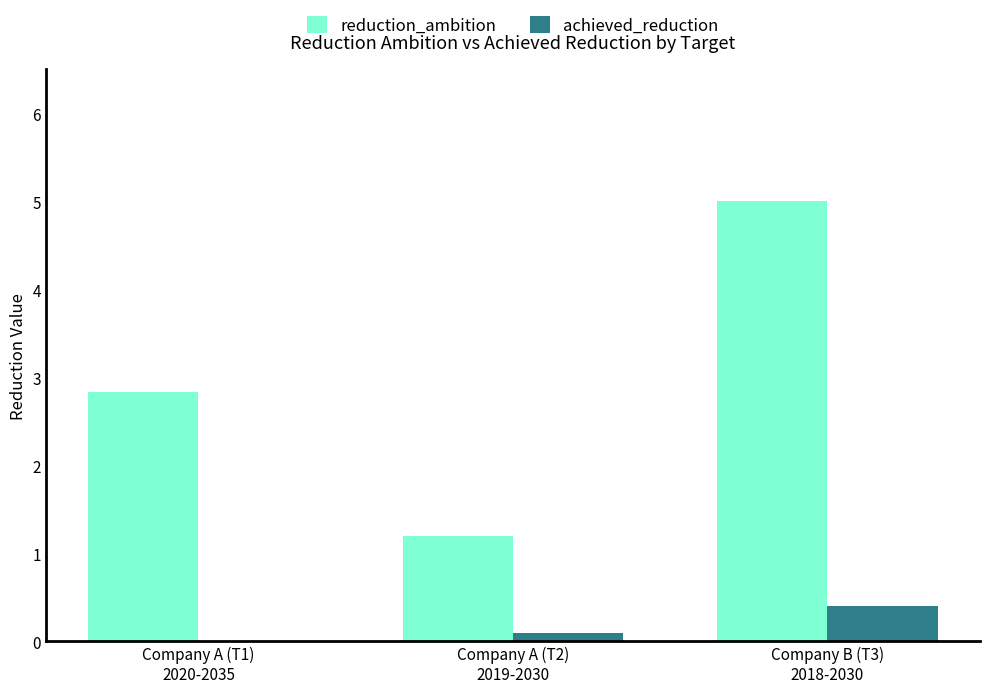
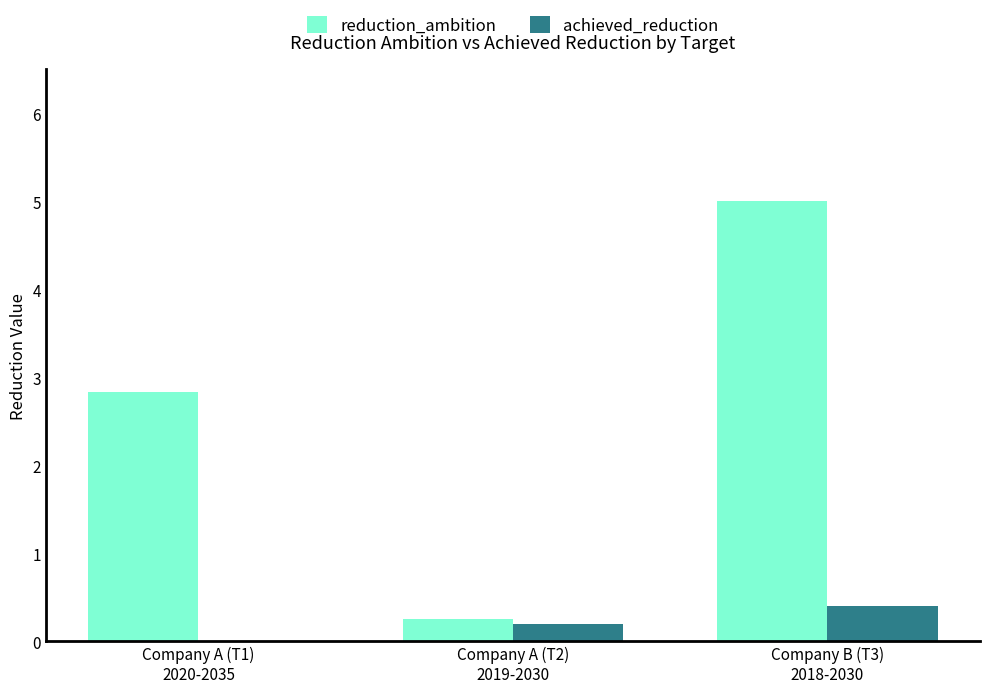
reduction_ambition, Company A (T2) 2019-2030: 1.2 -> 0.3
achieved_reduction, Company A (T2) 2019-2030: 0.1 -> 0.2
